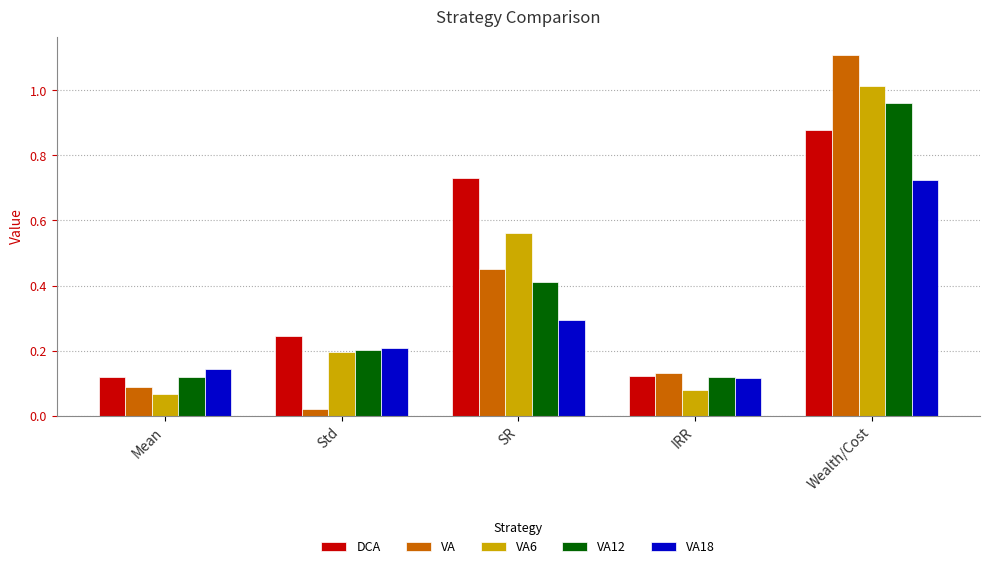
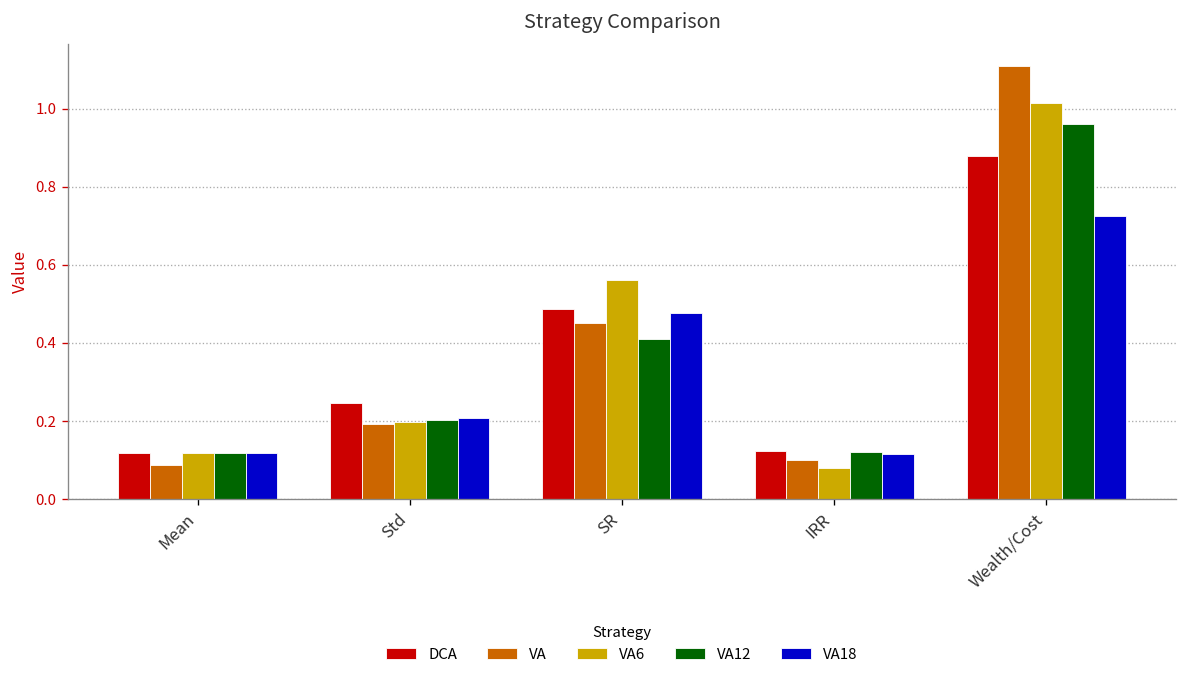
VA6, Mean: 0.07 -> 0.12
VA18, Mean: 0.14 -> 0.12
VA, Std: 0.02 -> 0.19
DCA, SR: 0.73 -> 0.49
VA18, SR: 0.29 -> 0.48
VA, IRR: 0.13 -> 0.10
